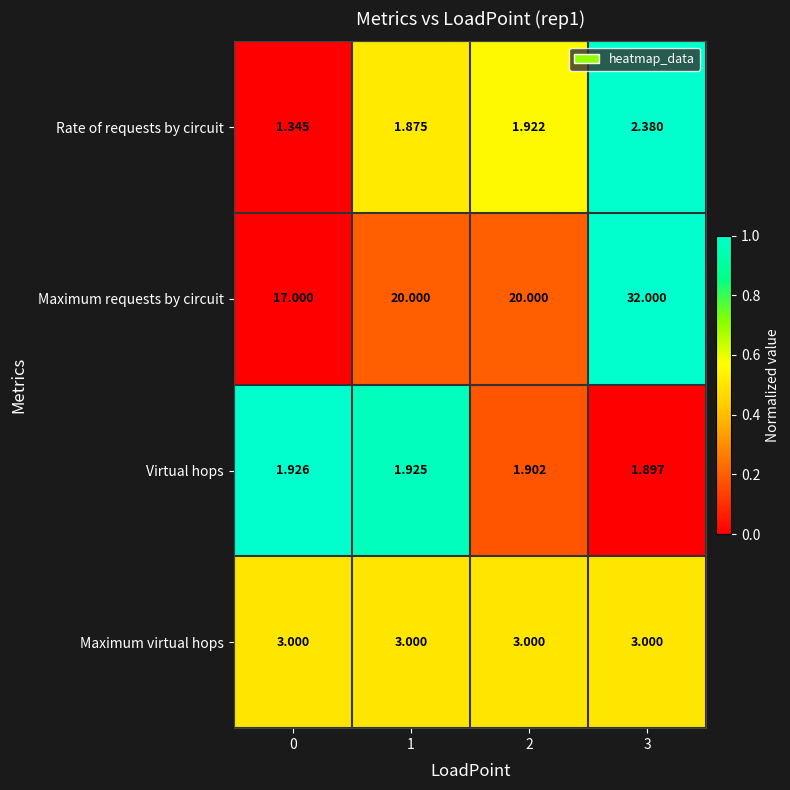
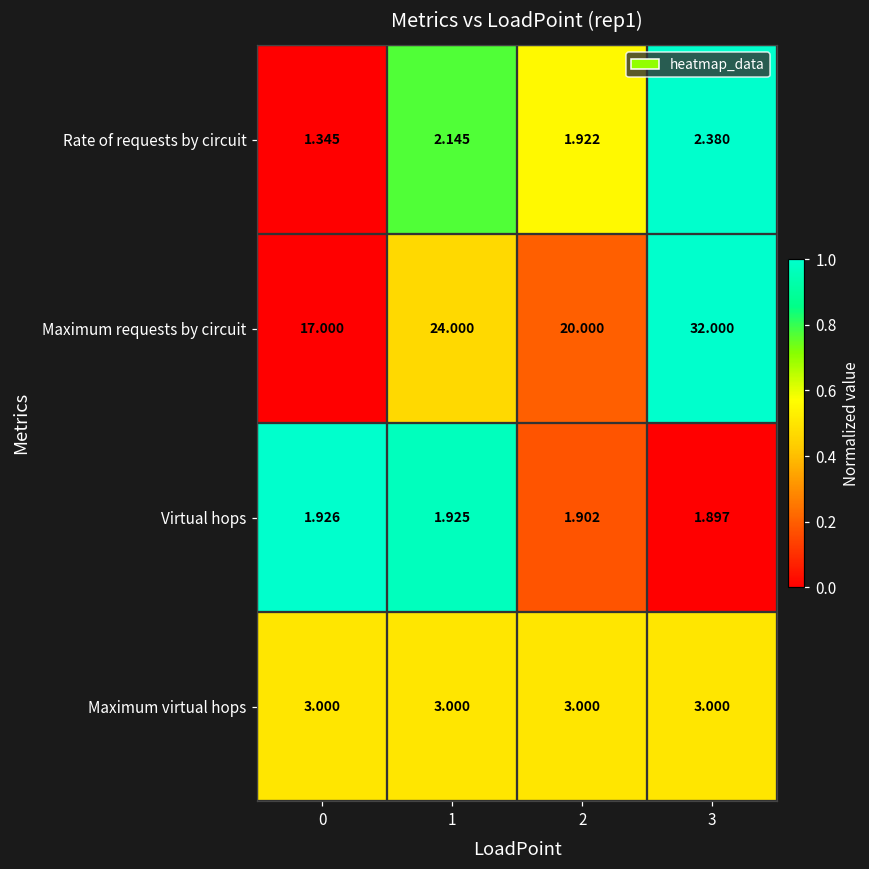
Rate of requests by circuit, 1: 1.875 -> 2.145
Maximum requests by circuit, 1: 20.000 -> 24.000
